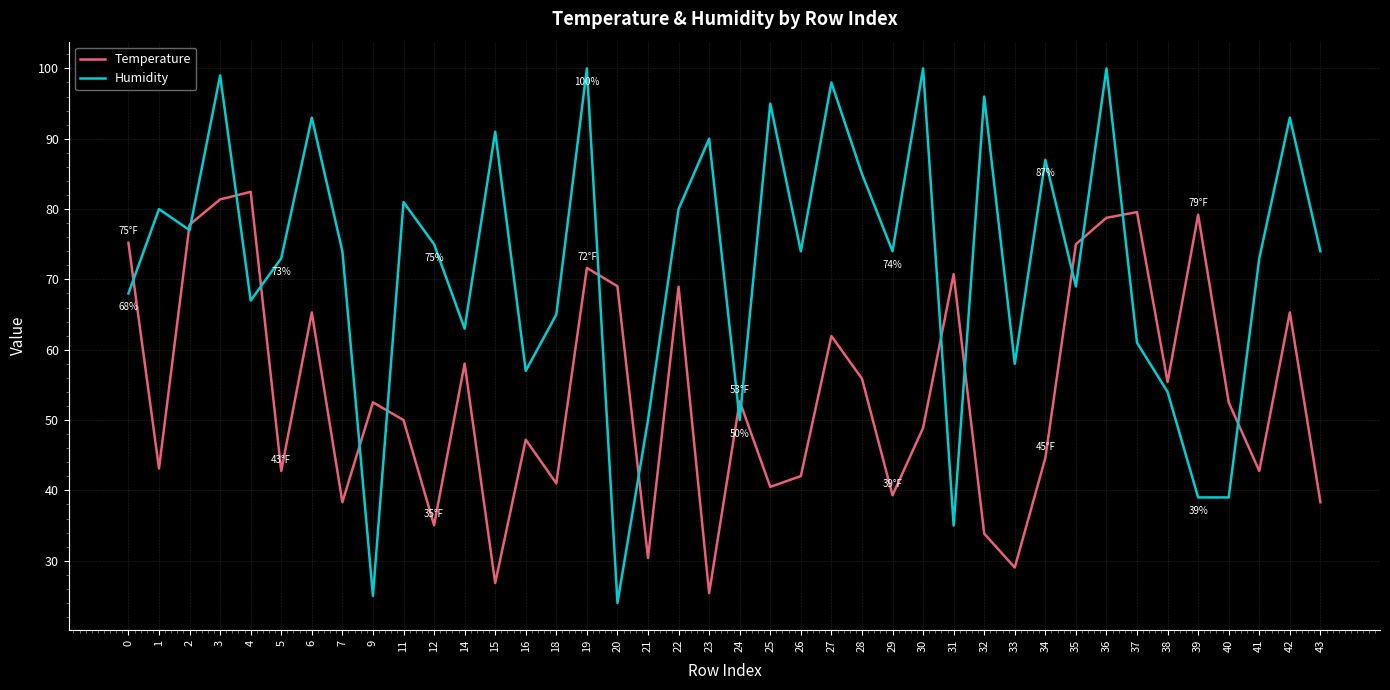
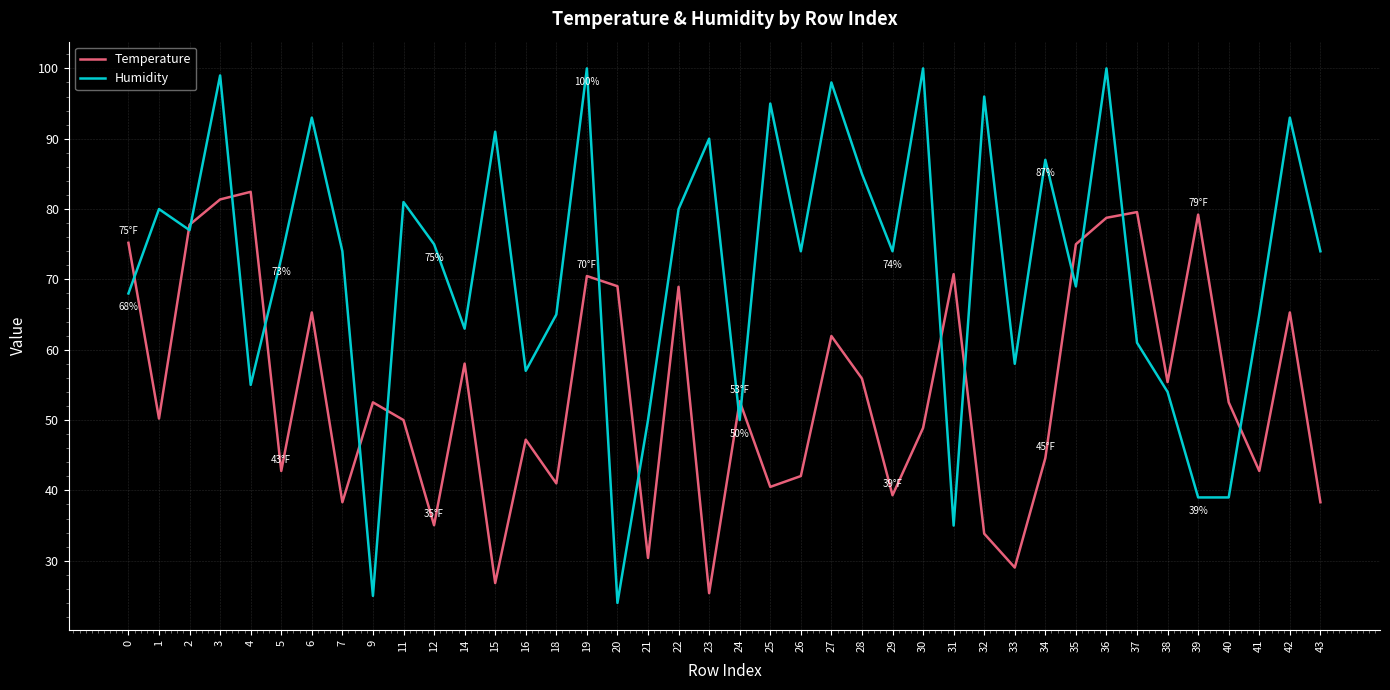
Temperature, 1: 43 -> 50
Humidity, 4: 67 -> 55
Temperature, 19: 72°F -> 70°F
Humidity, 41: 73 -> 65
